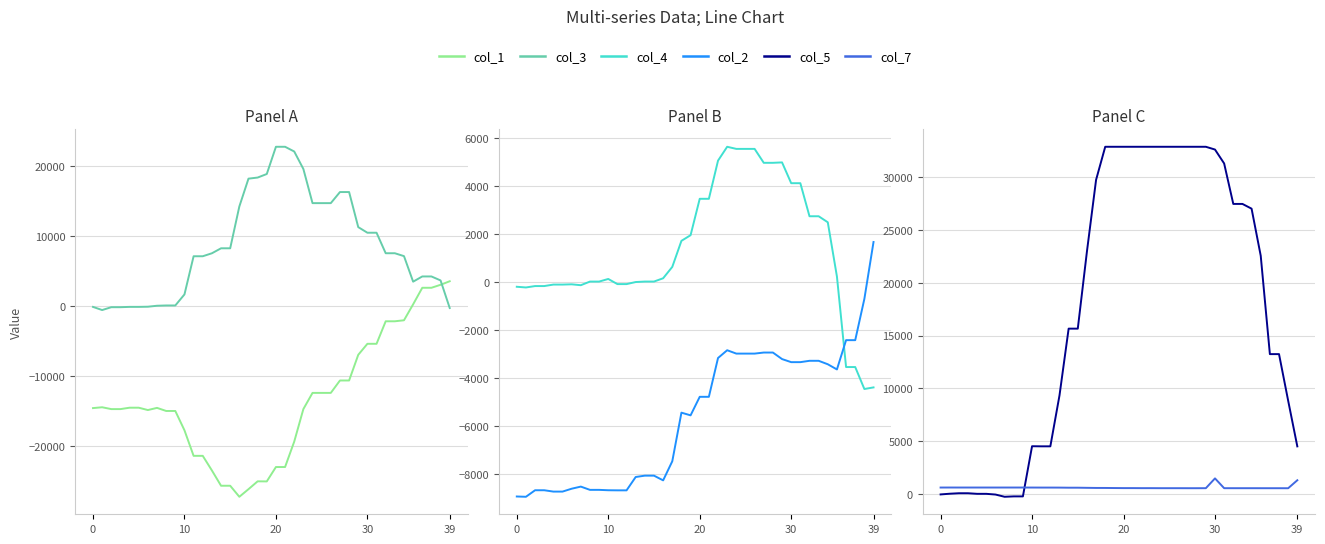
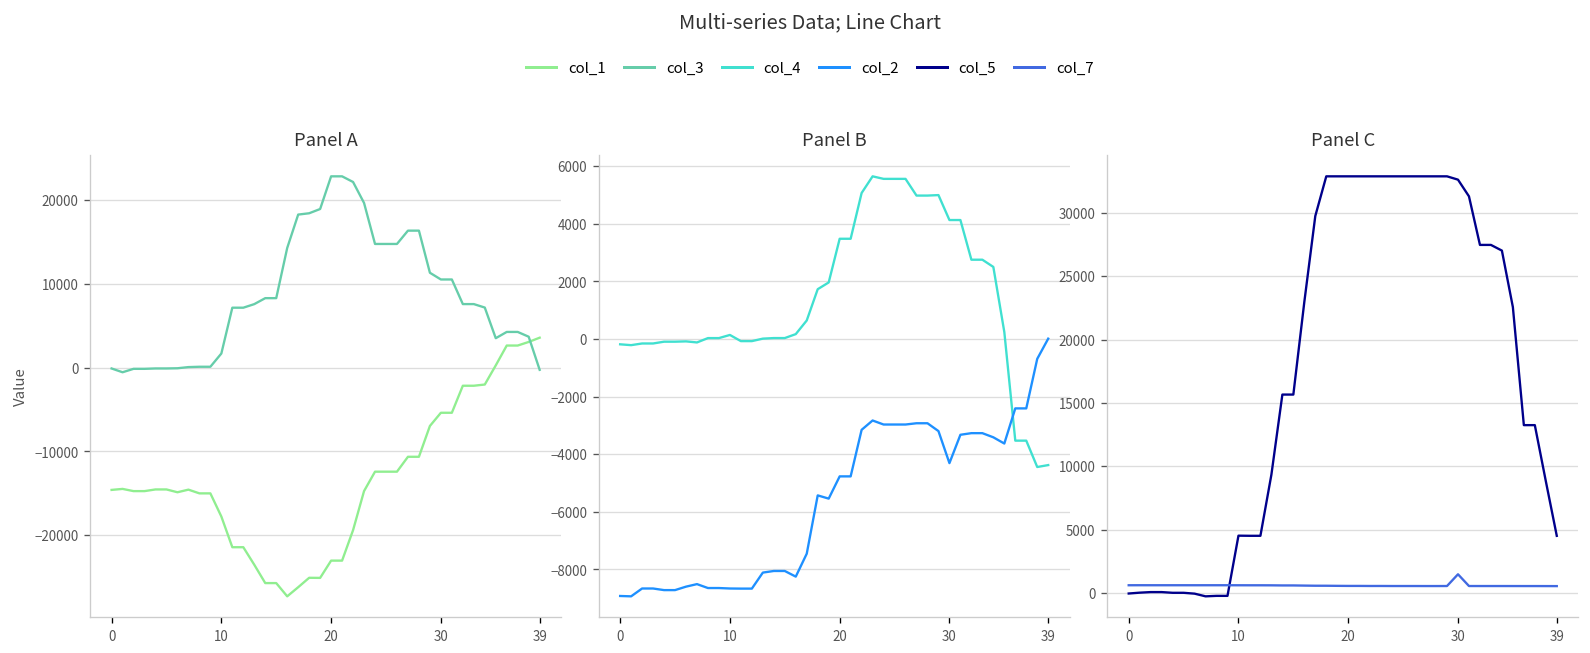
Panel B, col_2, 30: -3300 -> -4300
Panel B, col_2, 39: 1700 -> 0
Panel C, col_7, 39: 1300 -> 500
